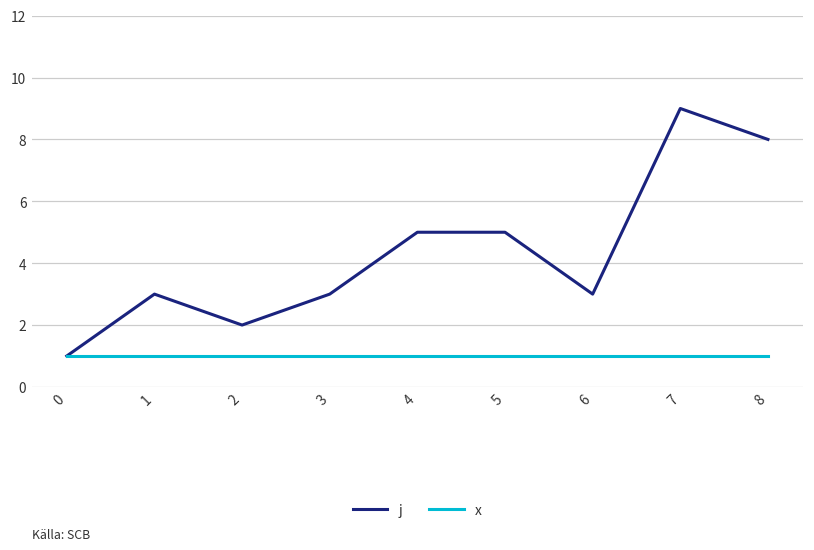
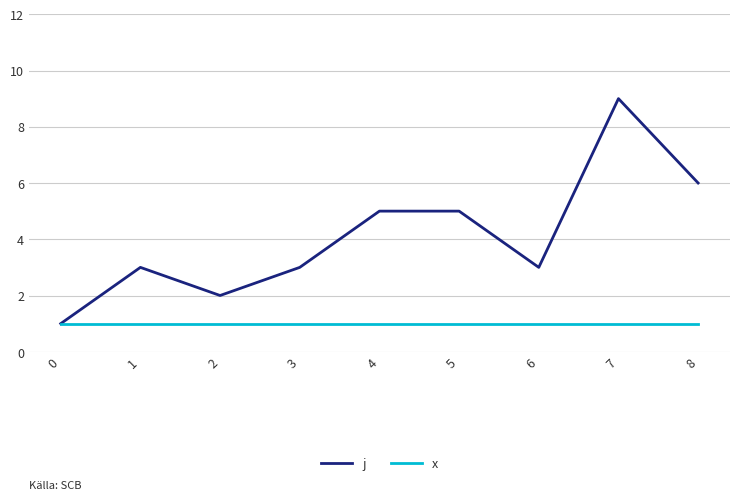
j, 8: 8 -> 6
